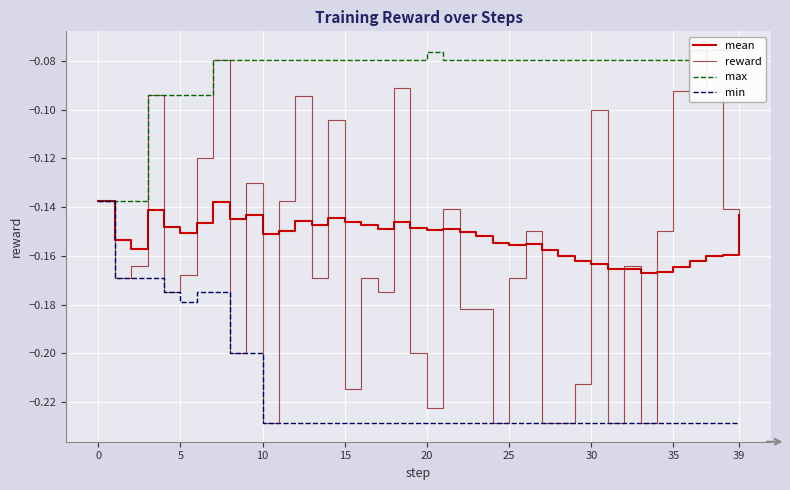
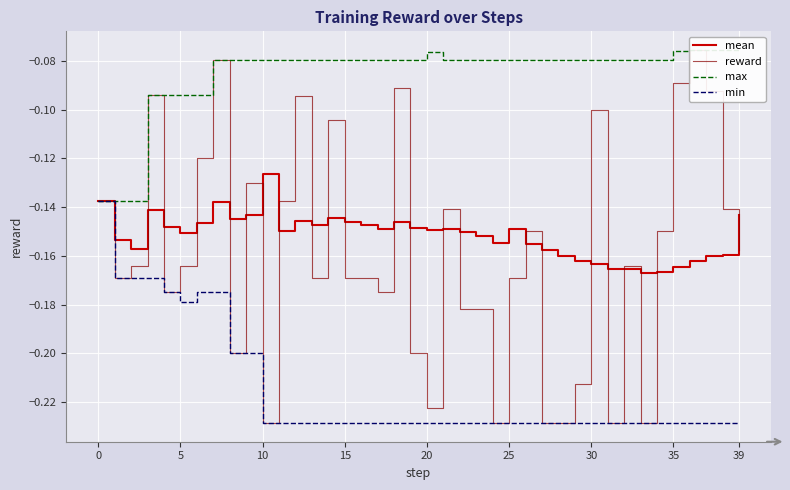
reward, 5: -0.168 -> -0.164
mean, 10: -0.151 -> -0.126
reward, 15: -0.215 -> -0.169
mean, 25: -0.155 -> -0.149
reward, 35: -0.093 -> -0.089
max, 35: -0.080 -> -0.076
